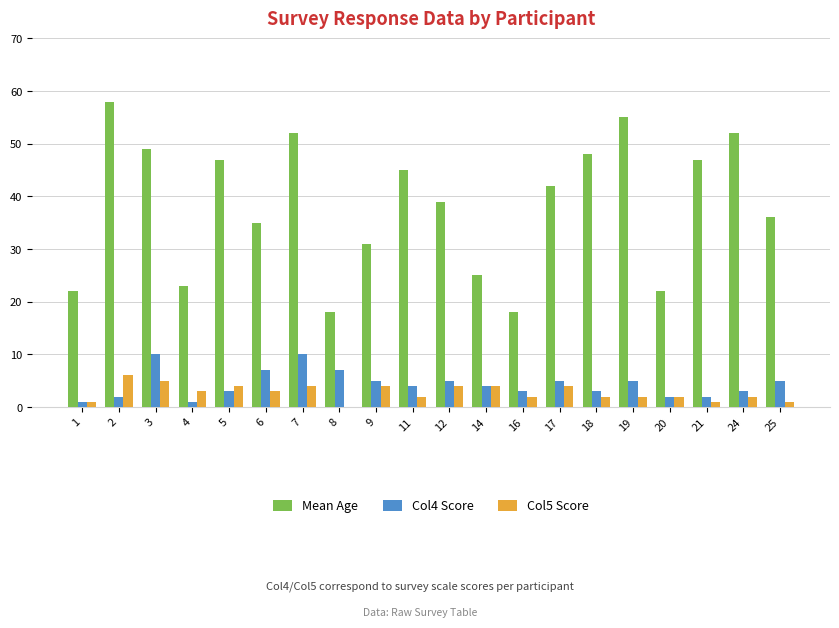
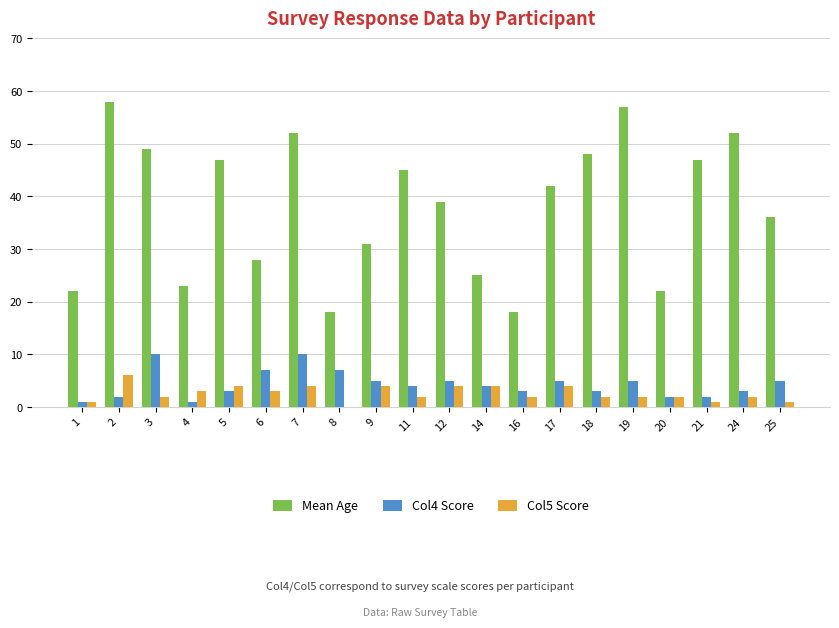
Col5 Score, 3: 5 -> 2
Mean Age, 6: 35 -> 28
Mean Age, 19: 55 -> 57
